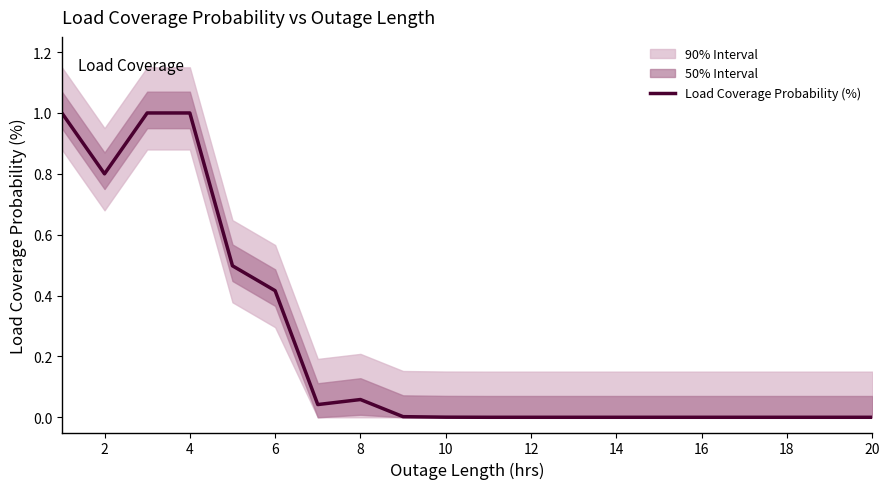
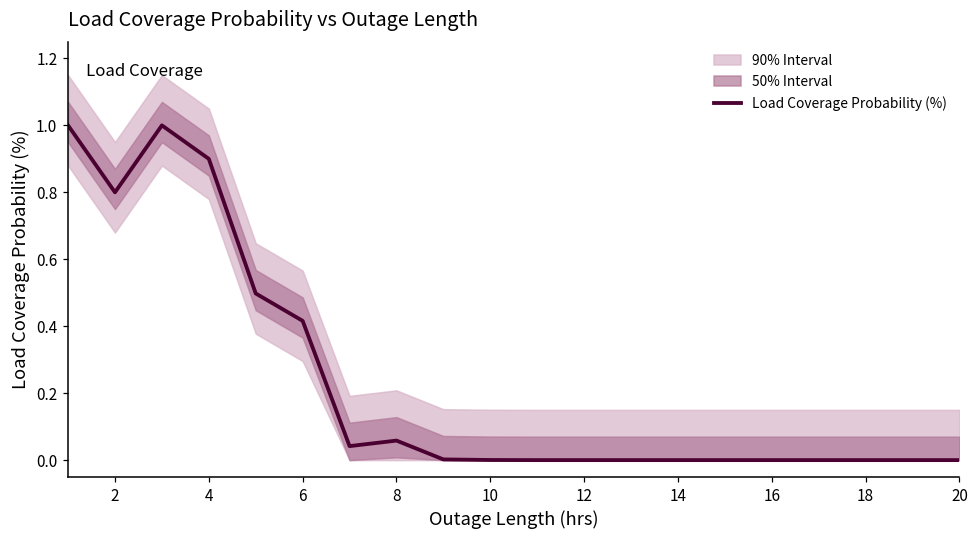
Load Coverage Probability (%), 4: 1.0 -> 0.9
